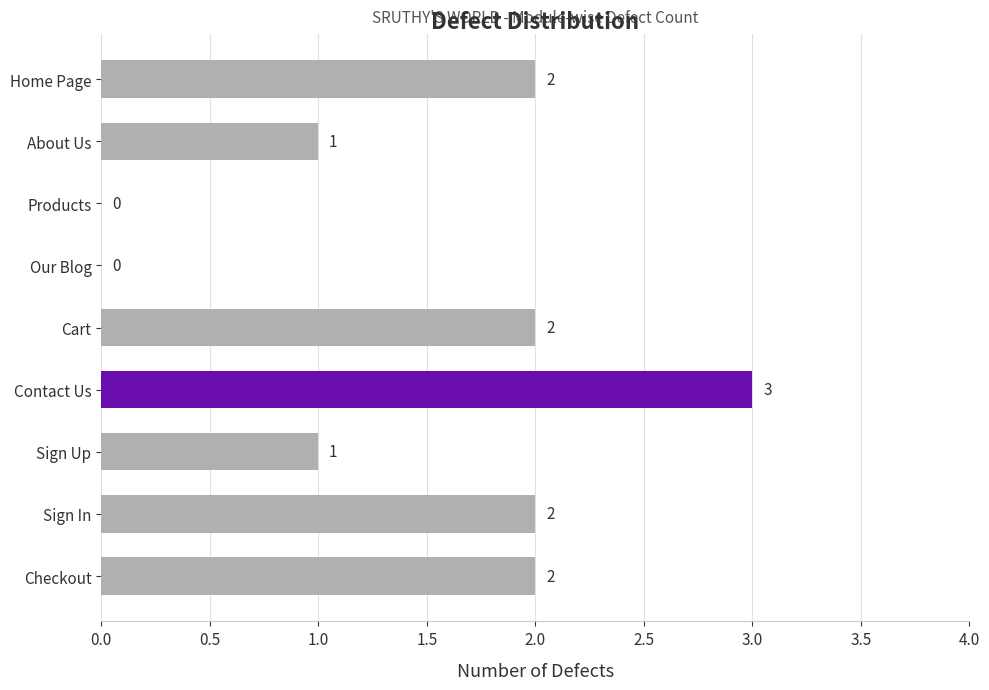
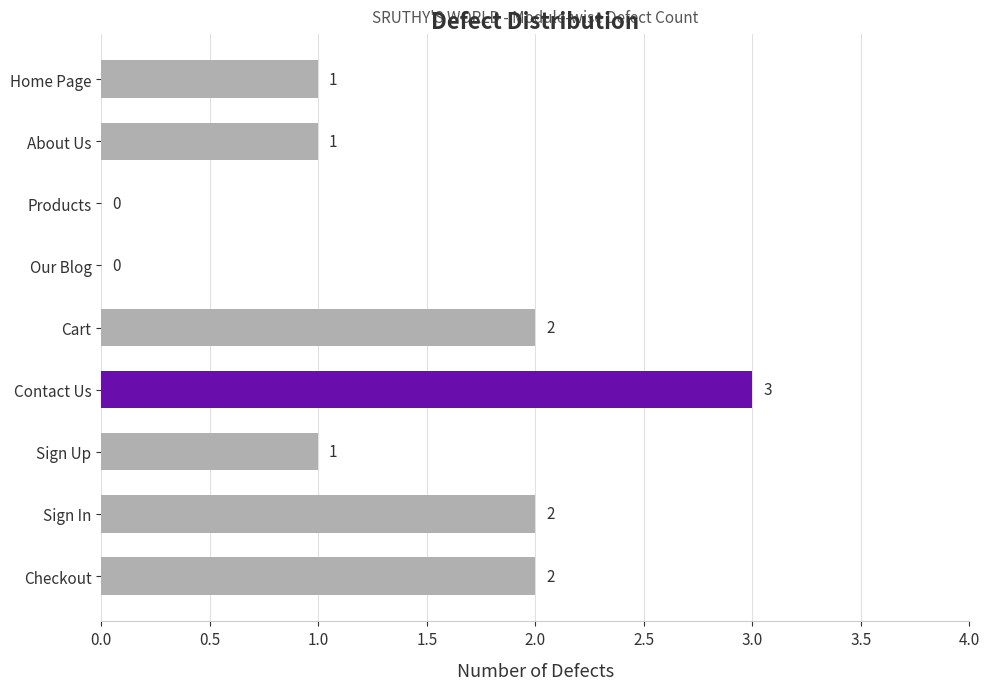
Home Page: 2 -> 1
